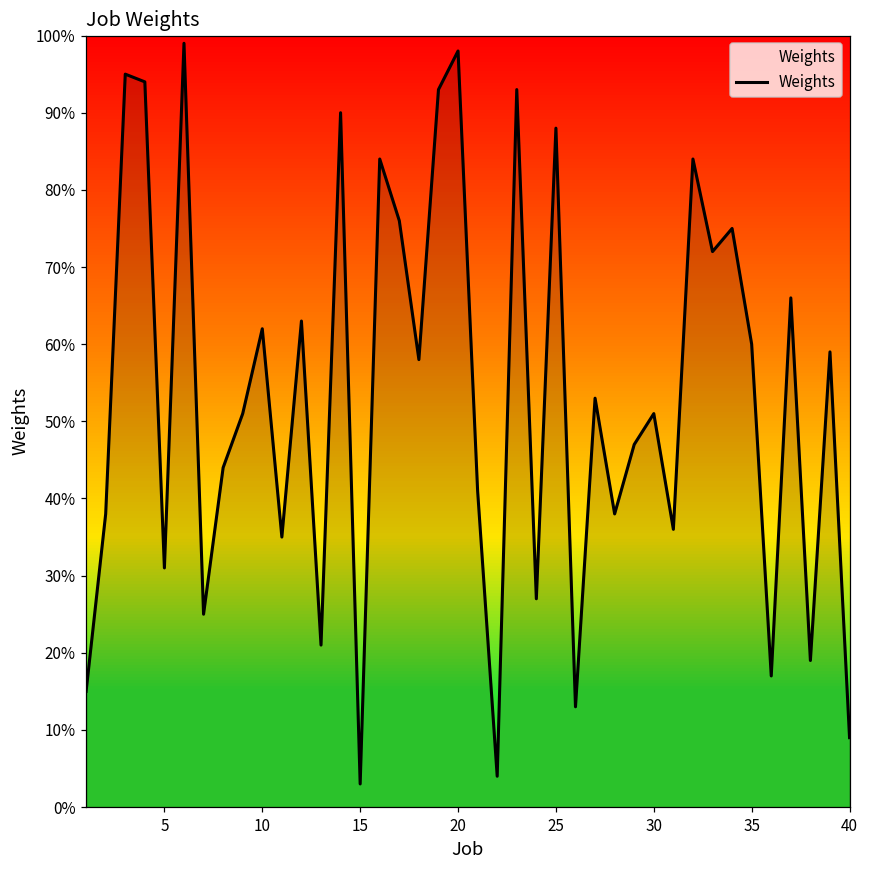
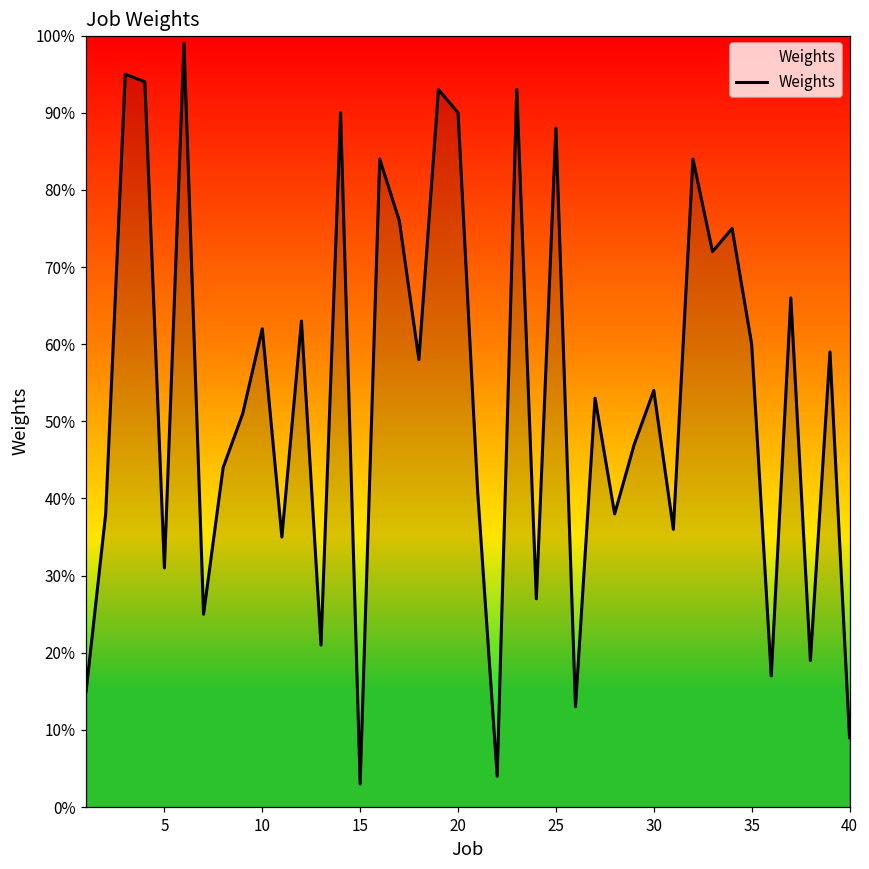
20: 98% -> 90%
30: 51% -> 54%
